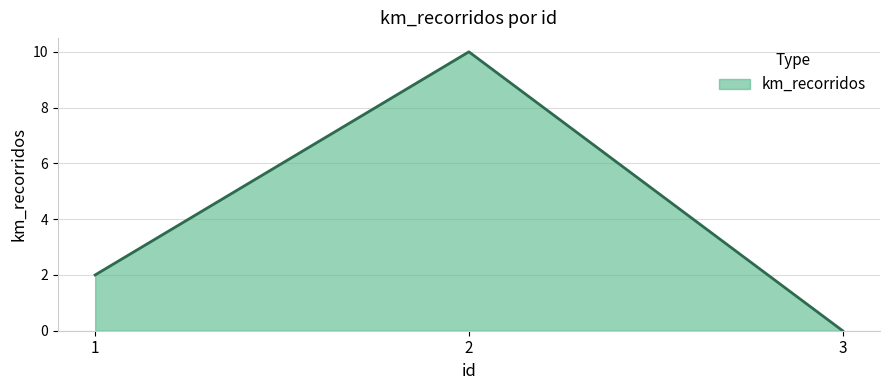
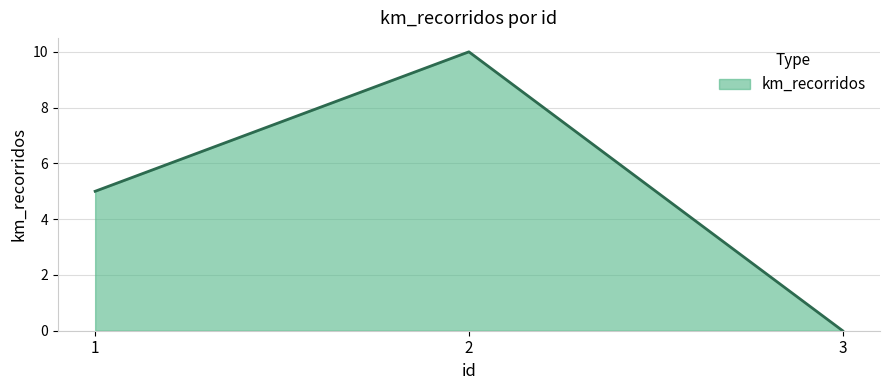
1: 2 -> 5
